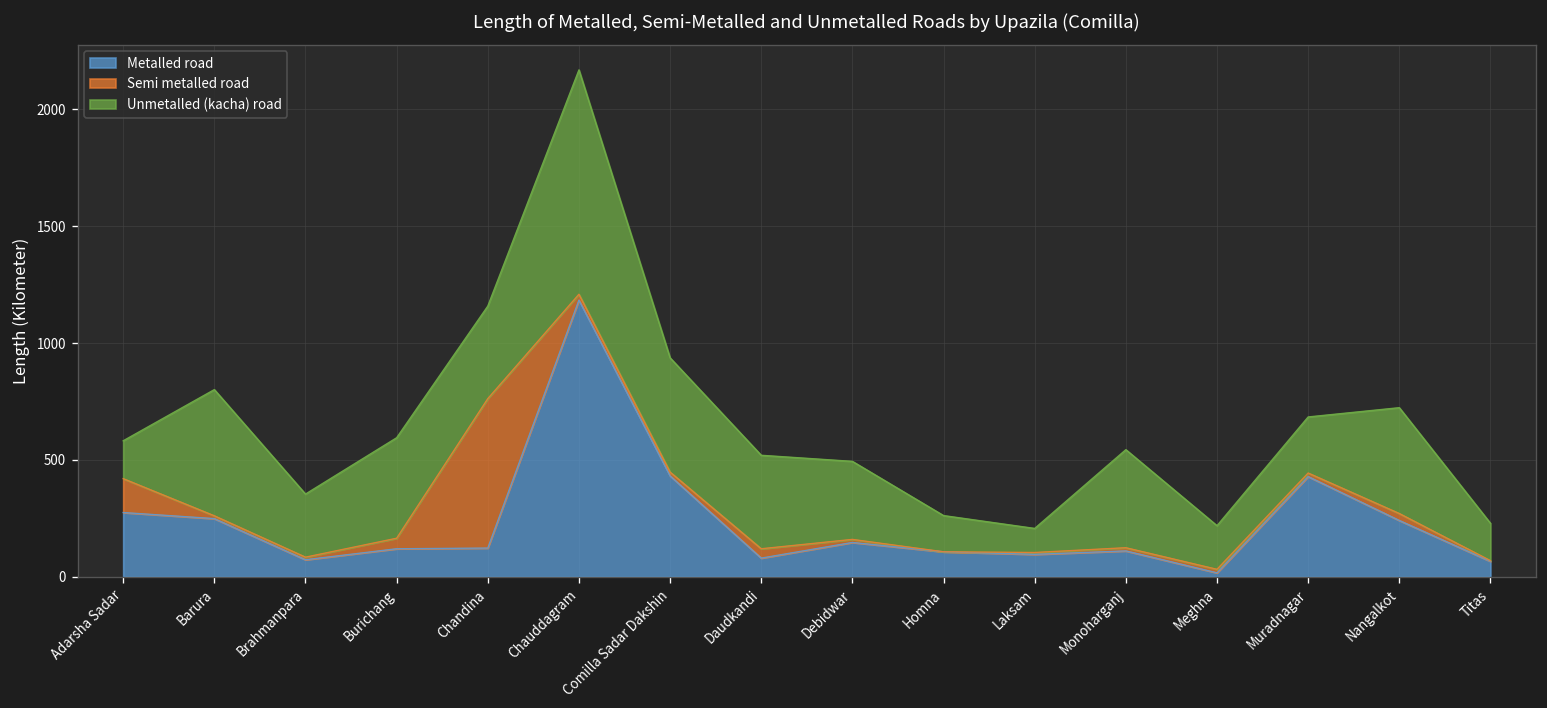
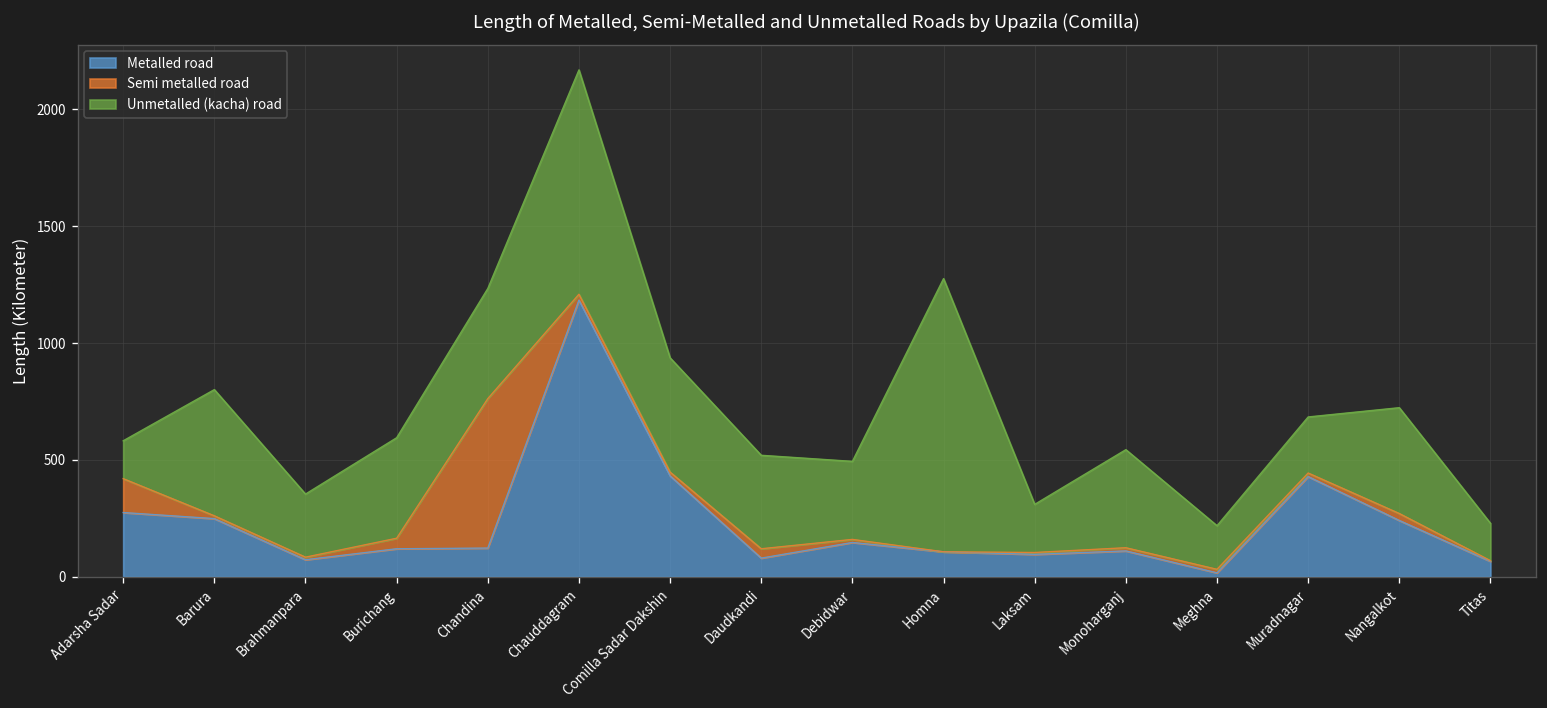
Unmetalled (kacha) road, Chandina: 400 -> 470
Unmetalled (kacha) road, Homna: 160 -> 1170
Unmetalled (kacha) road, Laksam: 100 -> 210
